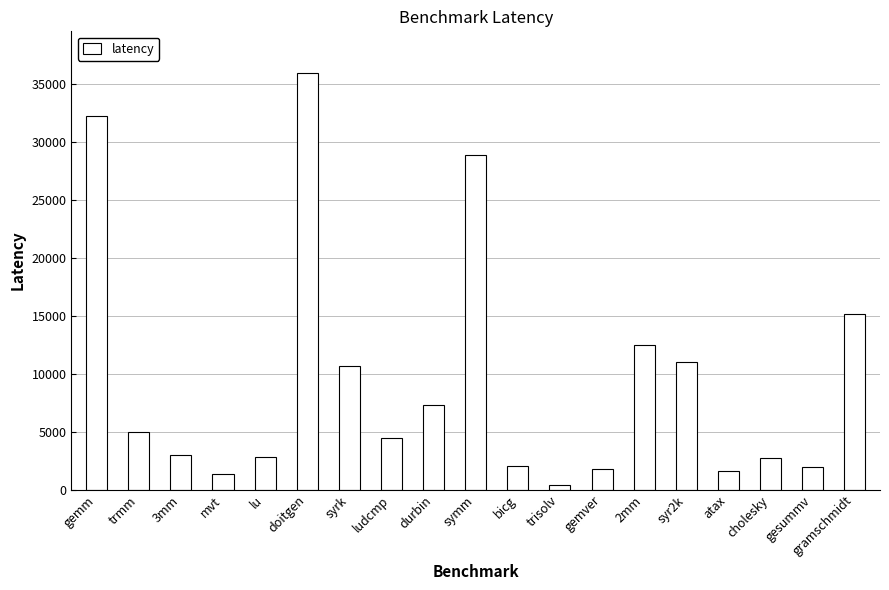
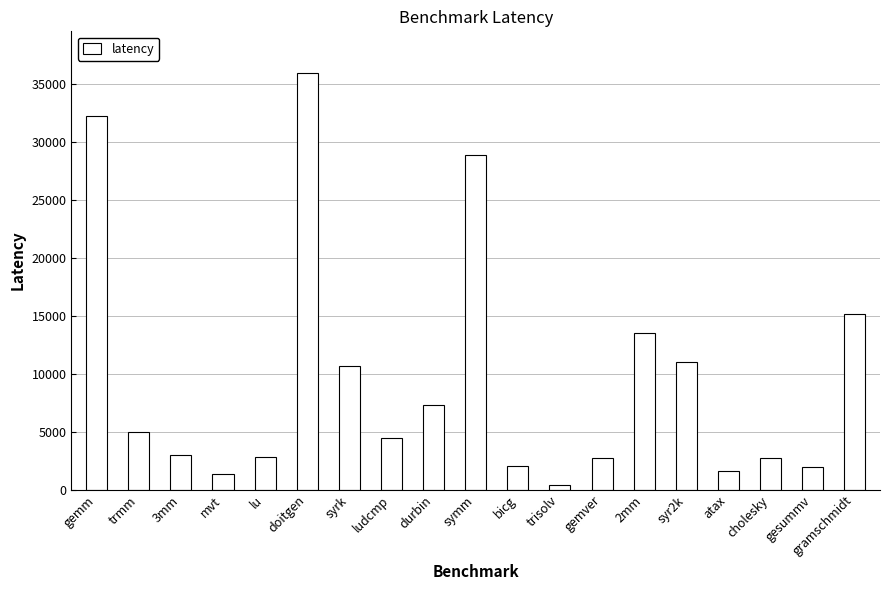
gemver: 1700 -> 2700
2mm: 12500 -> 13600
